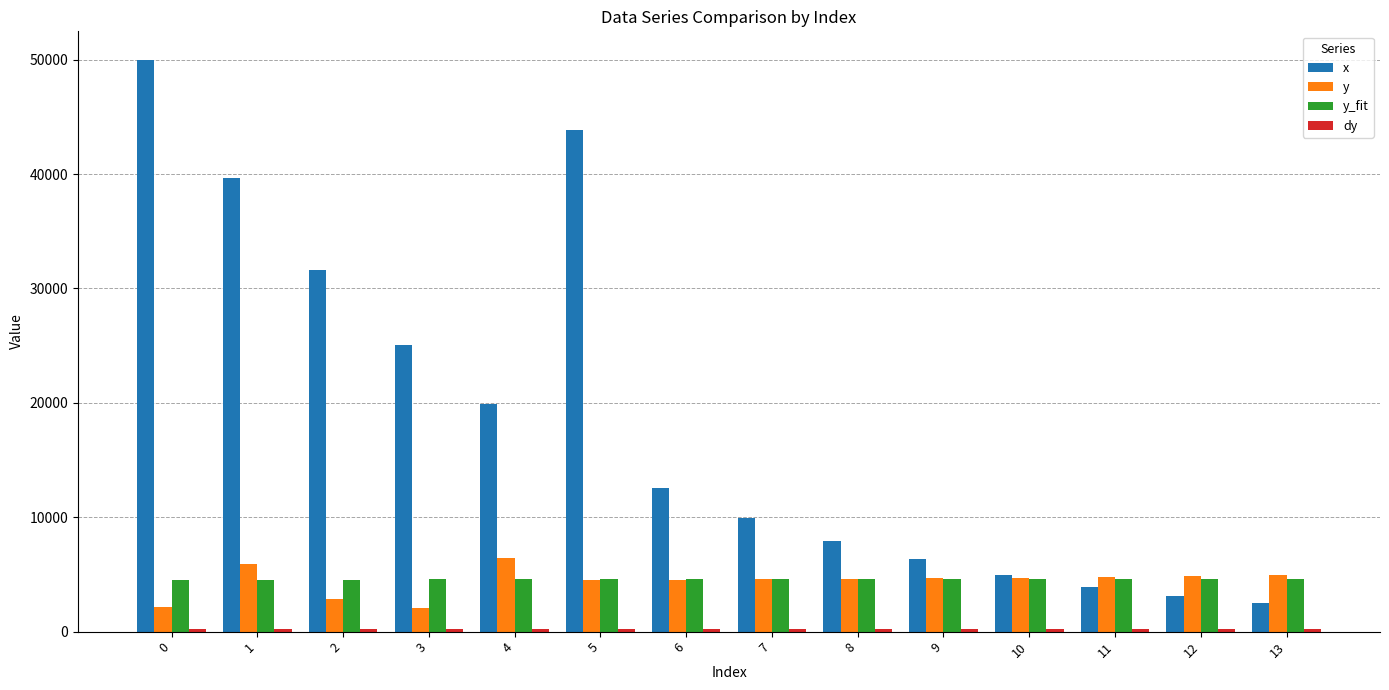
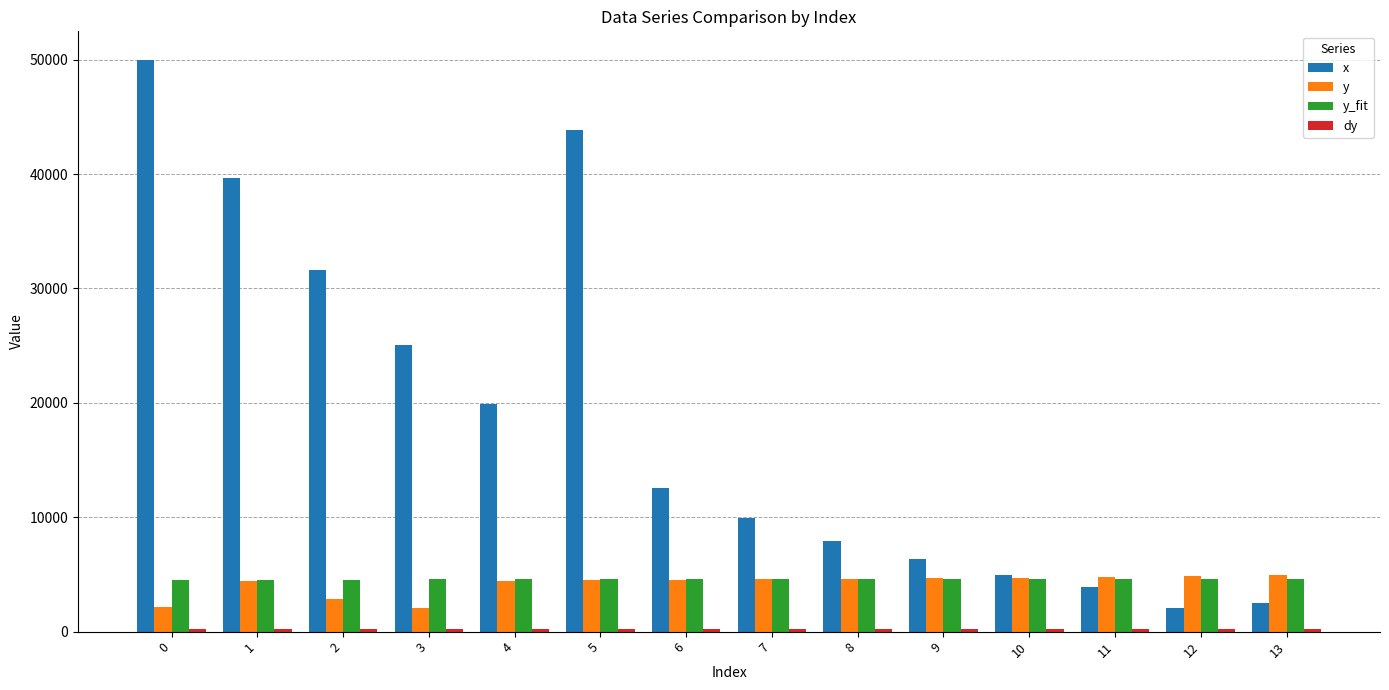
y, 1: 5900 -> 4400
y, 4: 6500 -> 4500
x, 12: 3100 -> 2100
